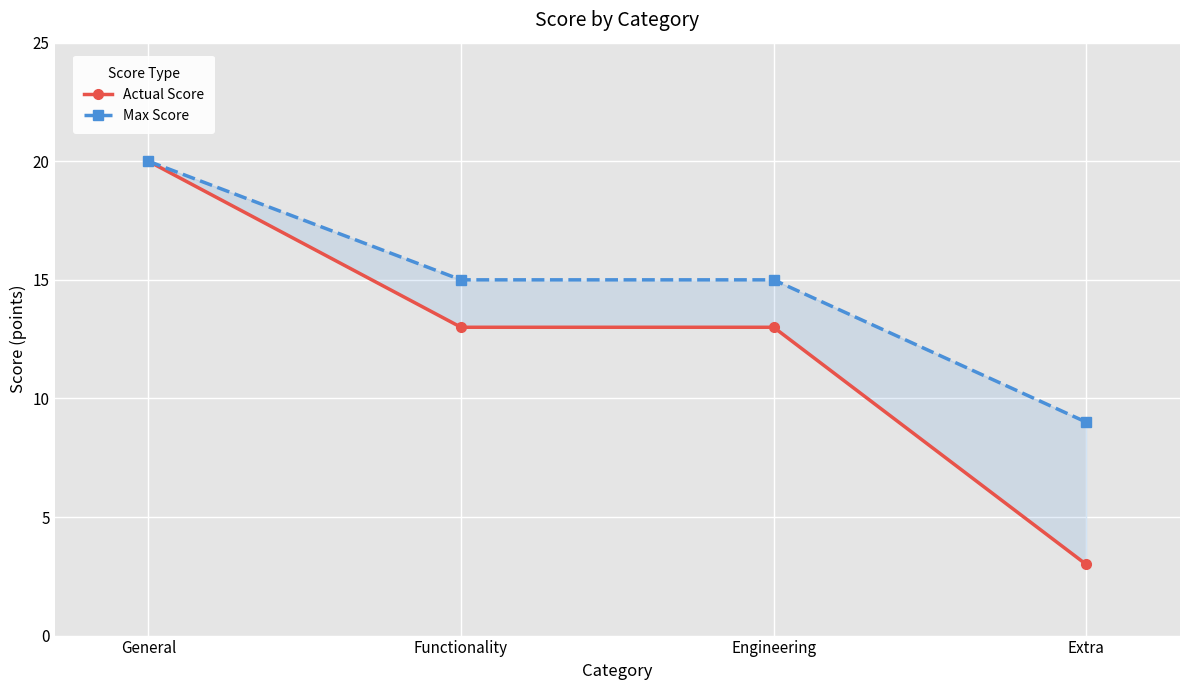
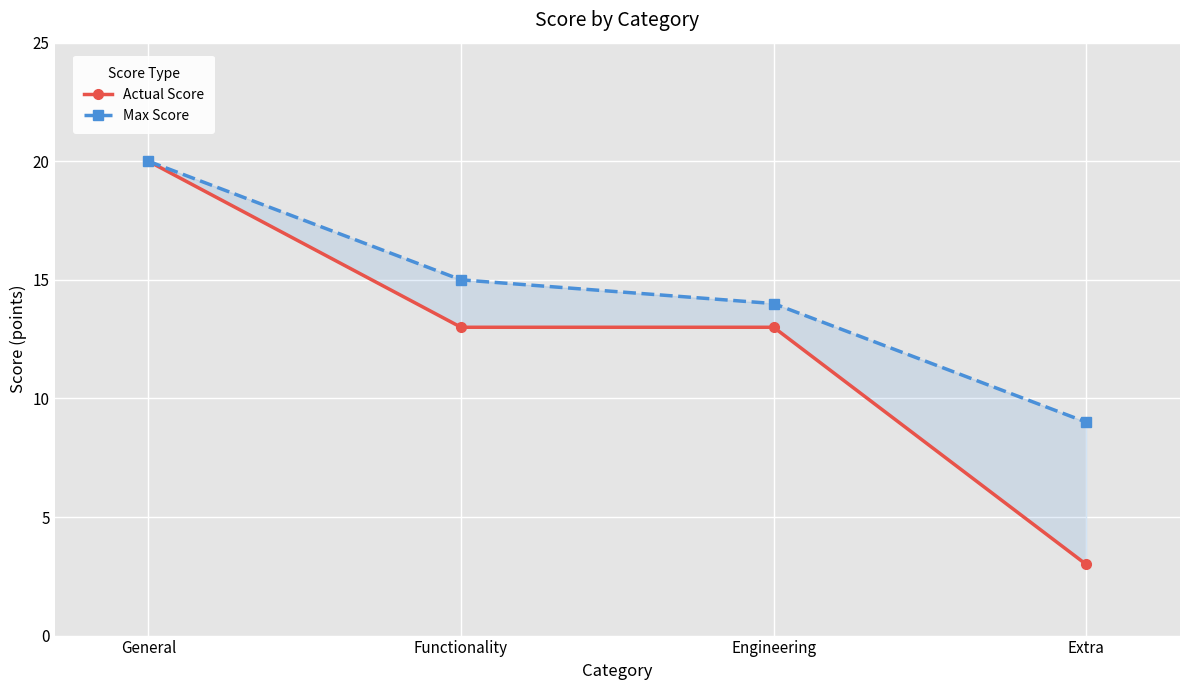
Max Score, Engineering: 15 -> 14
